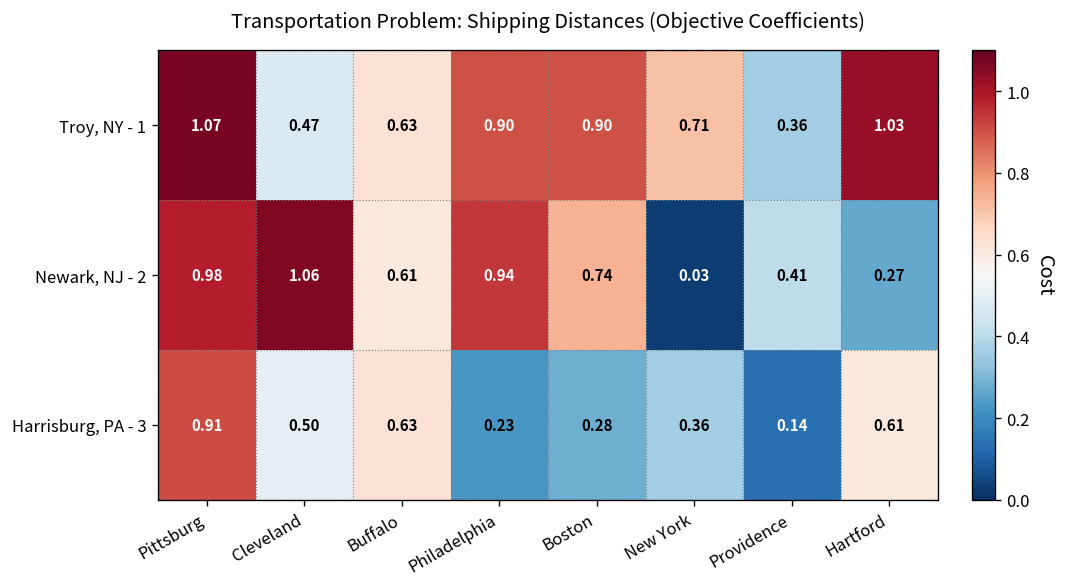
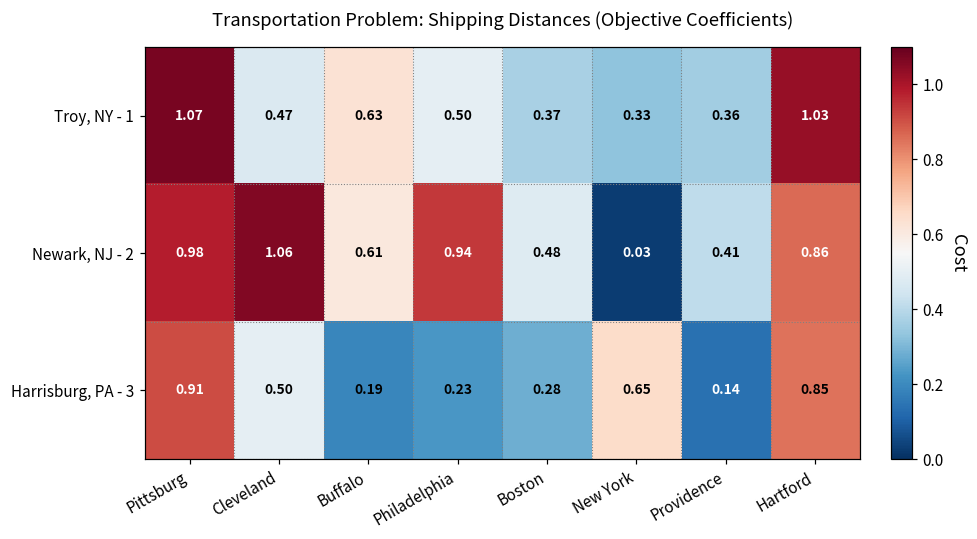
Troy, NY - 1, Philadelphia: 0.90 -> 0.50
Troy, NY - 1, Boston: 0.90 -> 0.37
Troy, NY - 1, New York: 0.71 -> 0.33
Newark, NJ - 2, Boston: 0.74 -> 0.48
Newark, NJ - 2, Hartford: 0.27 -> 0.86
Harrisburg, PA - 3, Buffalo: 0.63 -> 0.19
Harrisburg, PA - 3, New York: 0.36 -> 0.65
Harrisburg, PA - 3, Hartford: 0.61 -> 0.85
